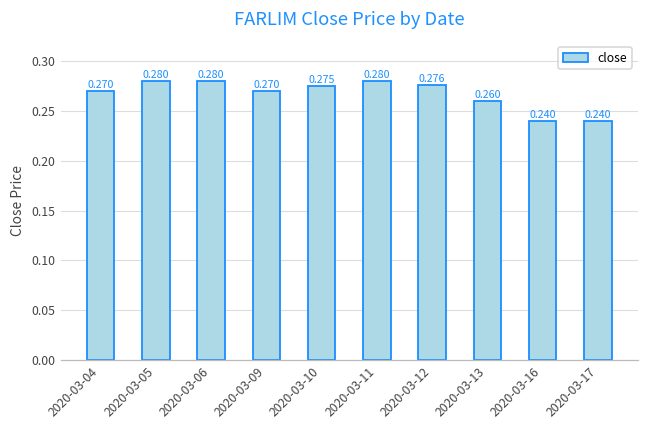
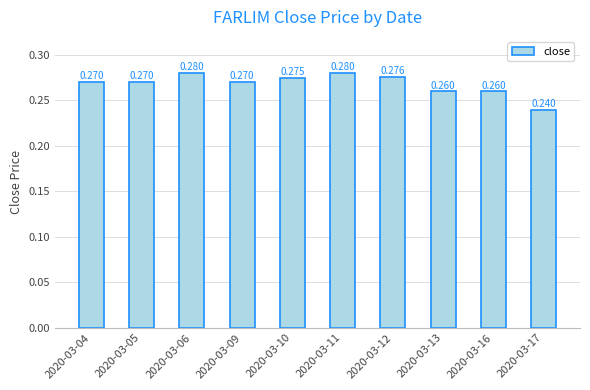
2020-03-05: 0.280 -> 0.270
2020-03-16: 0.240 -> 0.260
